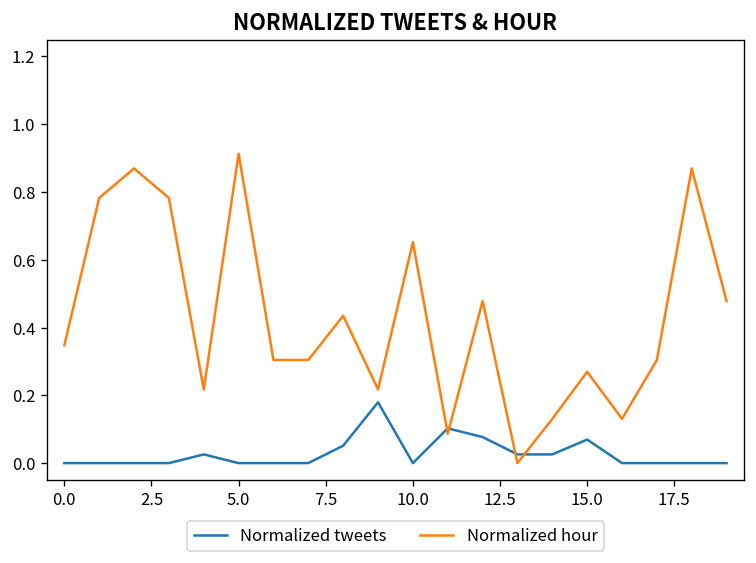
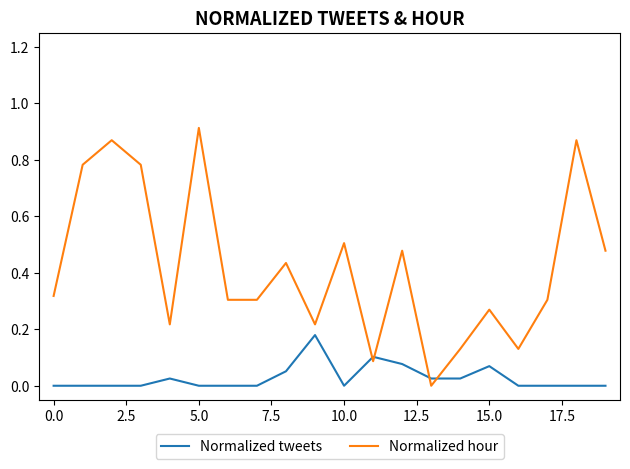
Normalized hour, 0.0: 0.35 -> 0.32
Normalized hour, 10.0: 0.65 -> 0.51
